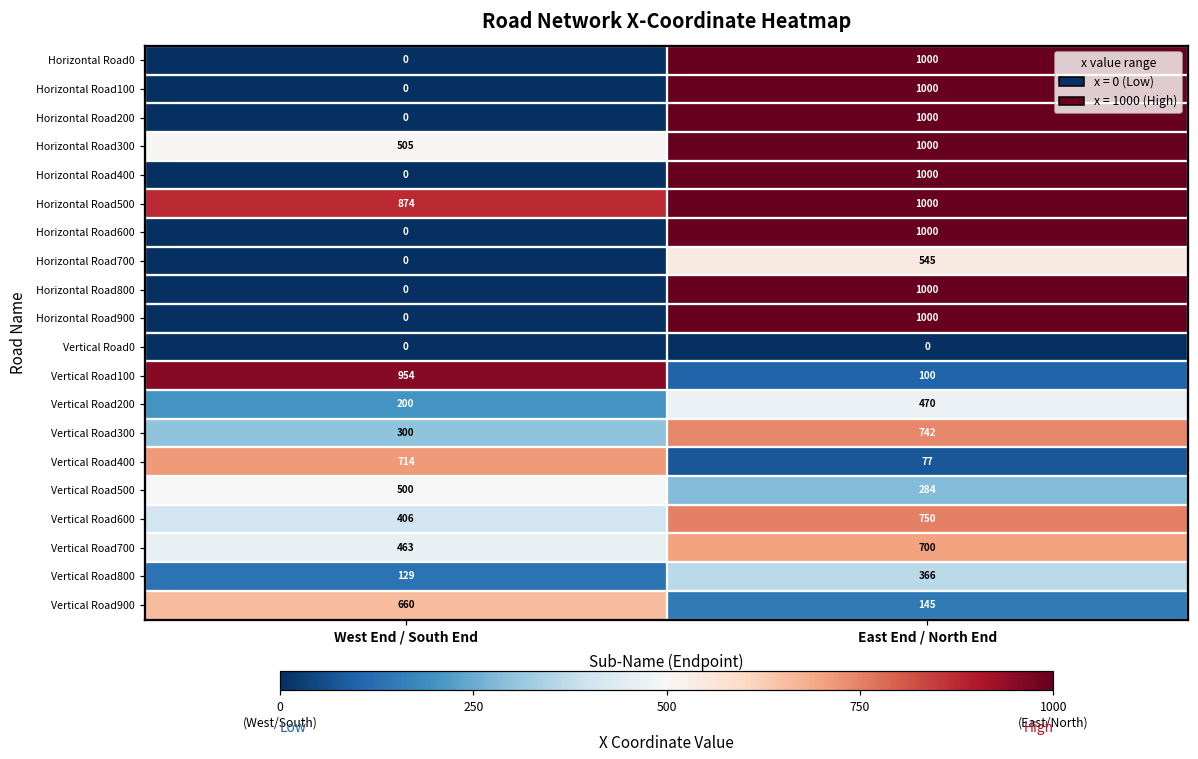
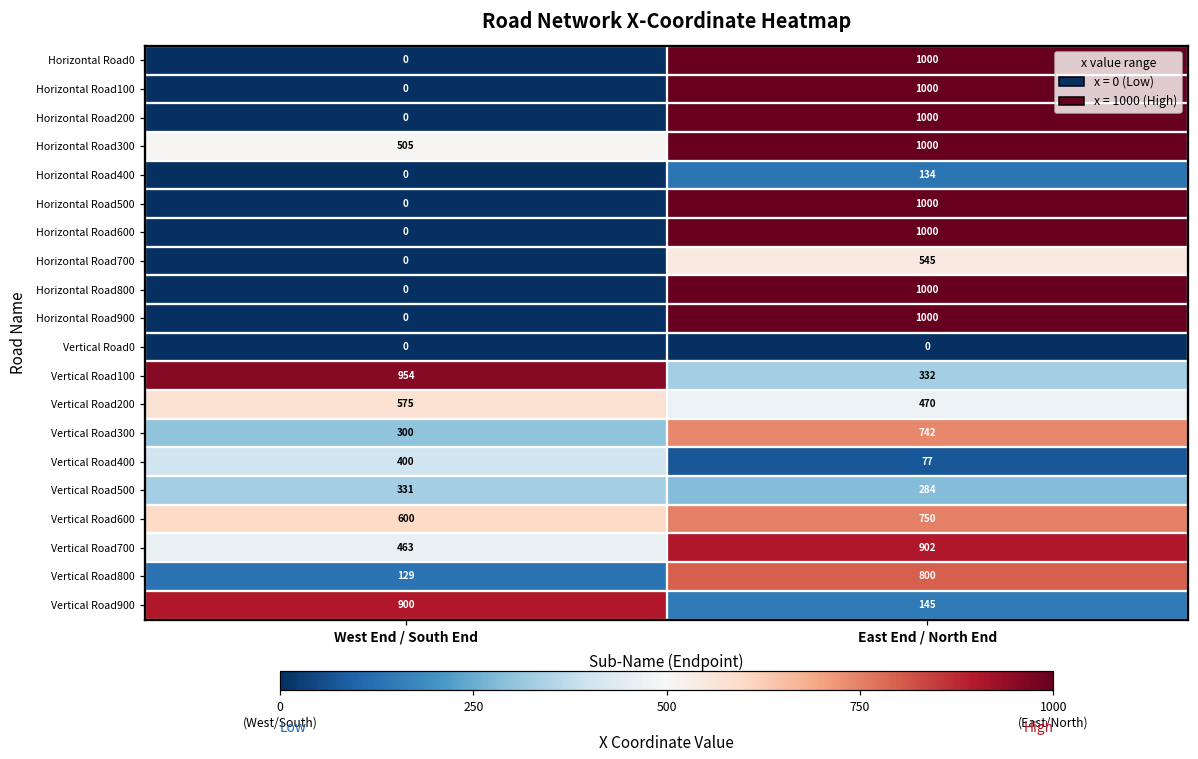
Horizontal Road400, East End / North End: 1000 -> 134
Horizontal Road500, West End / South End: 874 -> 0
Vertical Road100, East End / North End: 100 -> 332
Vertical Road200, West End / South End: 200 -> 575
Vertical Road400, West End / South End: 714 -> 400
Vertical Road500, West End / South End: 500 -> 331
Vertical Road600, West End / South End: 406 -> 600
Vertical Road700, East End / North End: 700 -> 902
Vertical Road800, East End / North End: 366 -> 800
Vertical Road900, West End / South End: 660 -> 900
